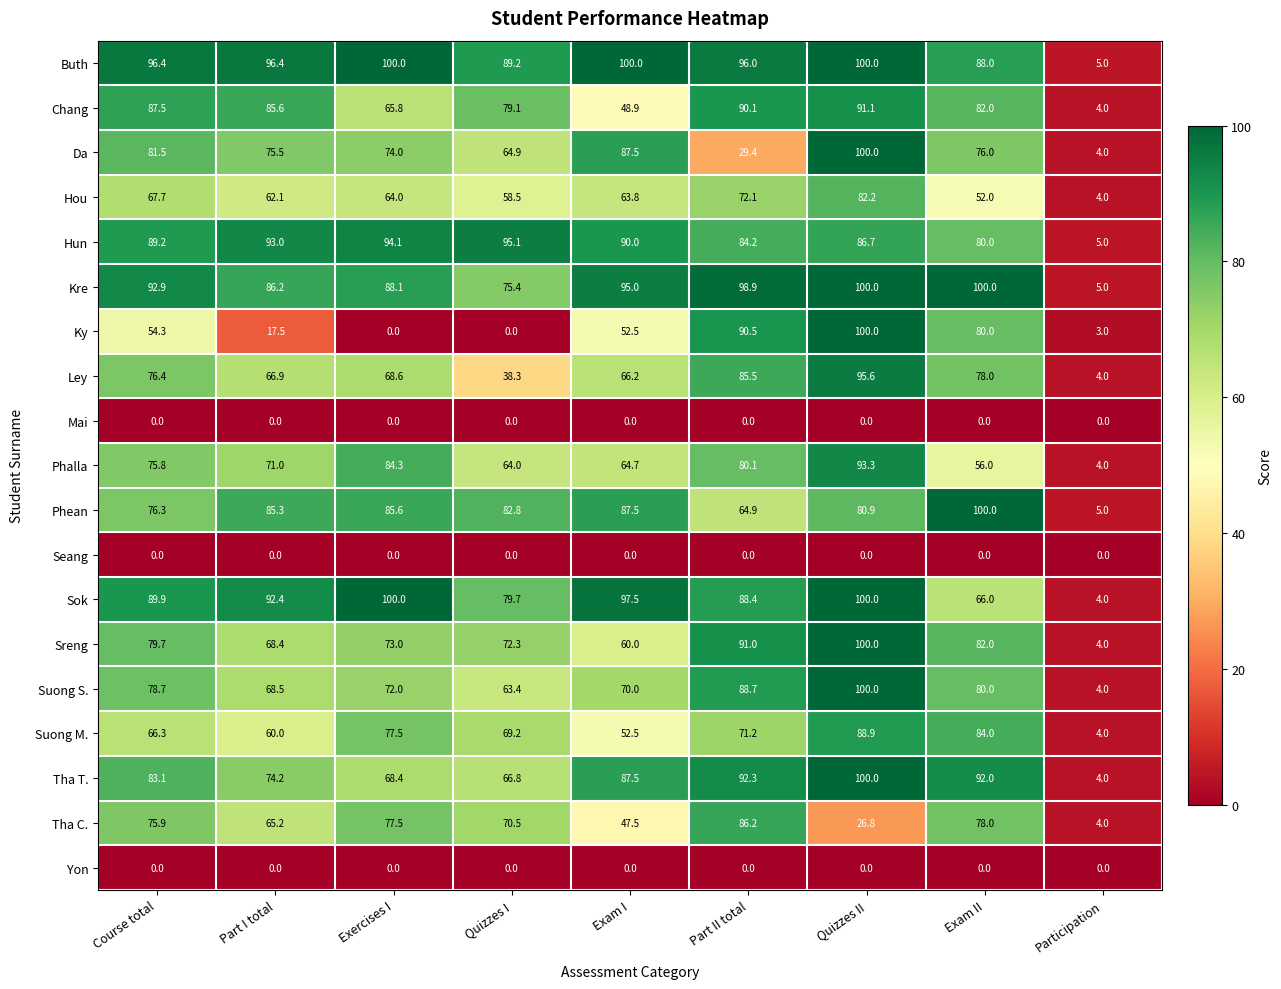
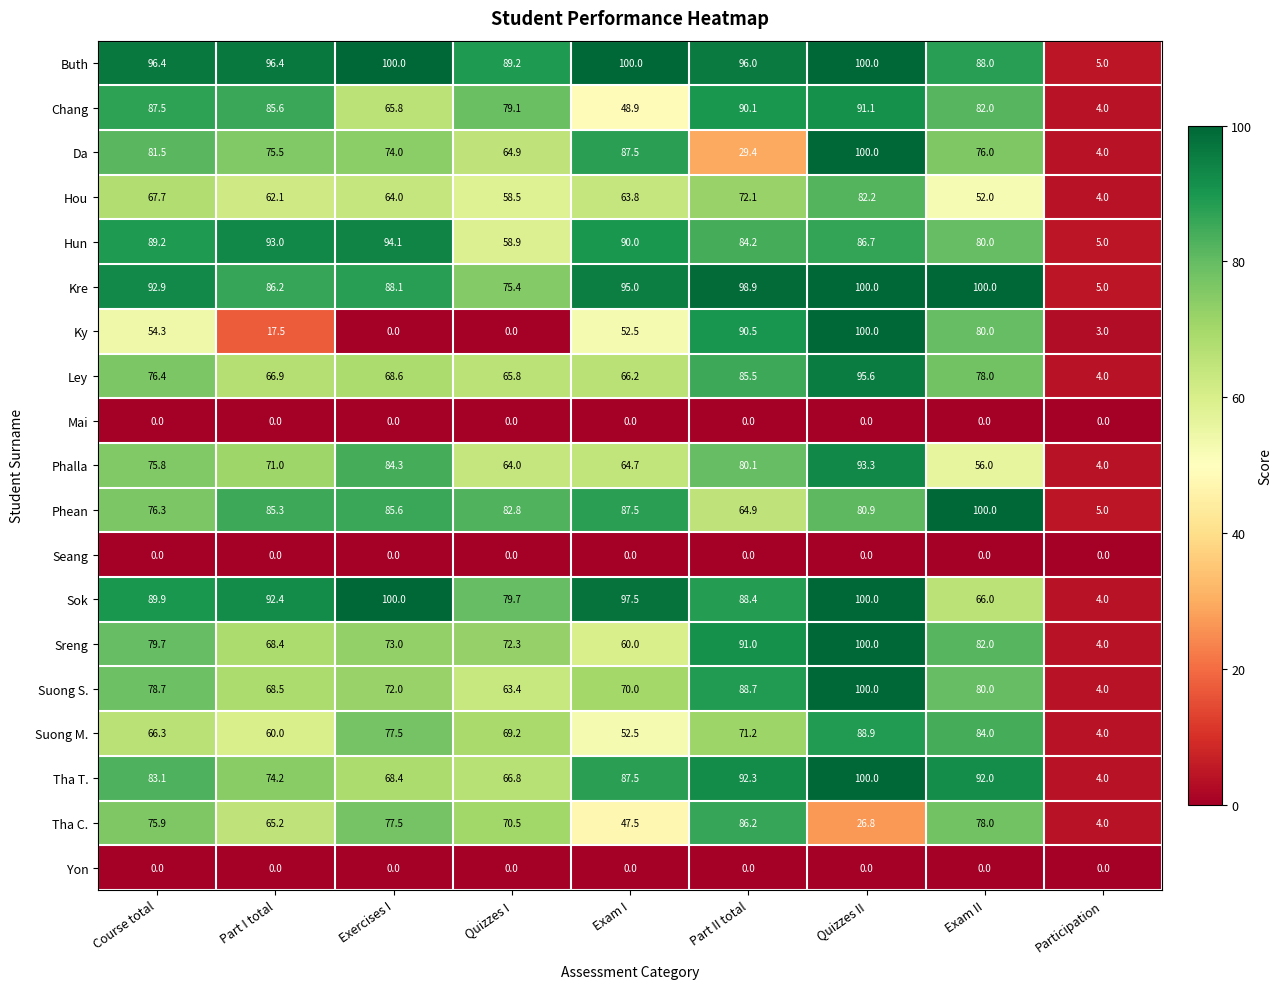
Hun, Quizzes I: 95.1 -> 58.9
Ley, Quizzes I: 38.3 -> 65.8
